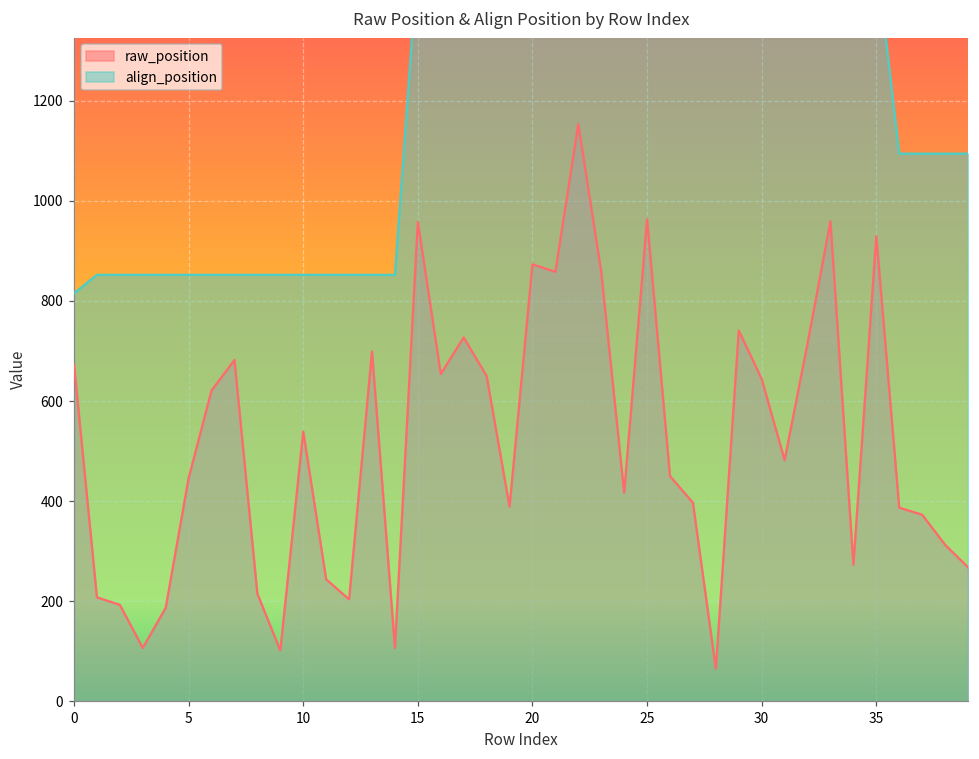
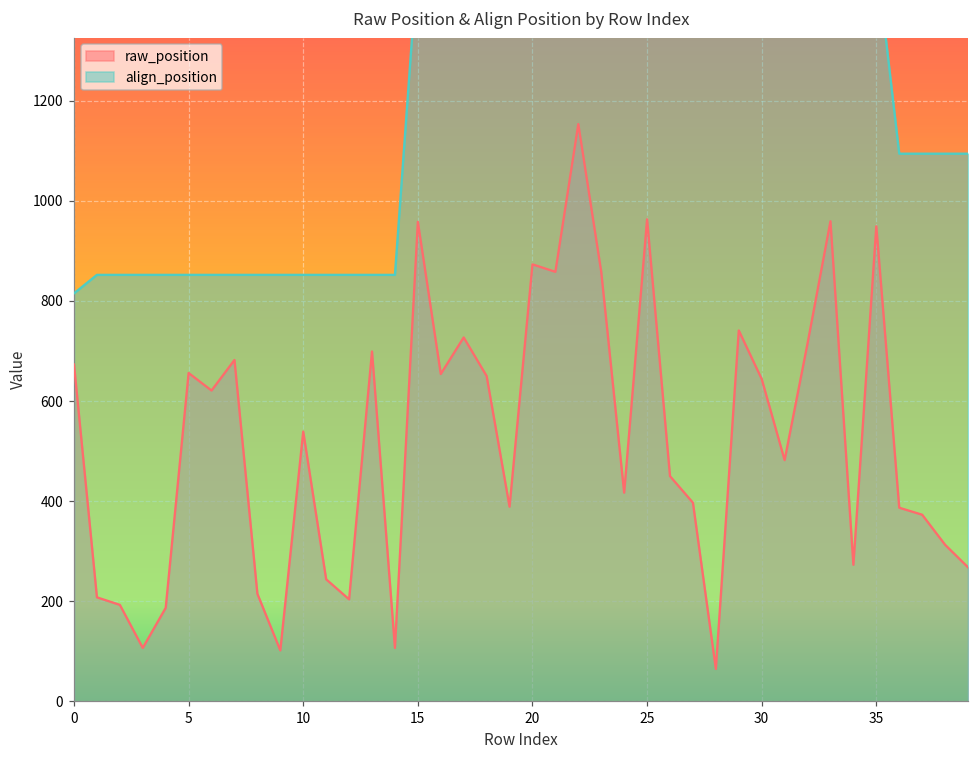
raw_position, 5: 450 -> 660
raw_position, 35: 930 -> 950
